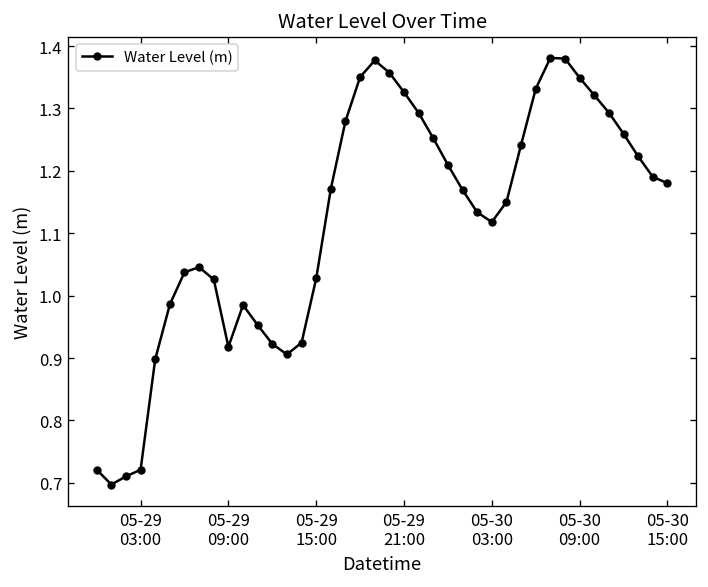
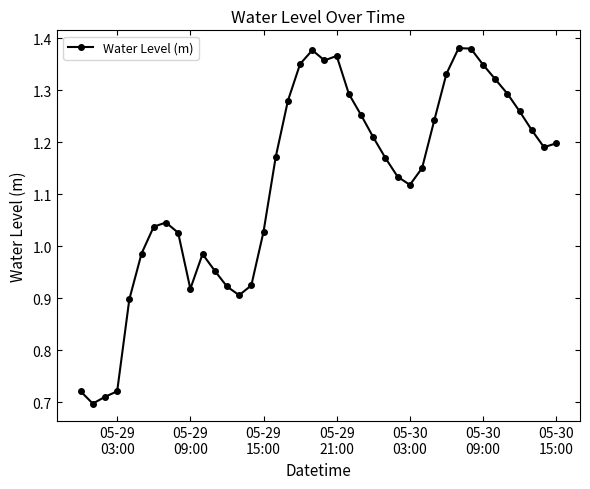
05-29 21:00: 1.33 -> 1.37
05-30 15:00: 1.18 -> 1.20
